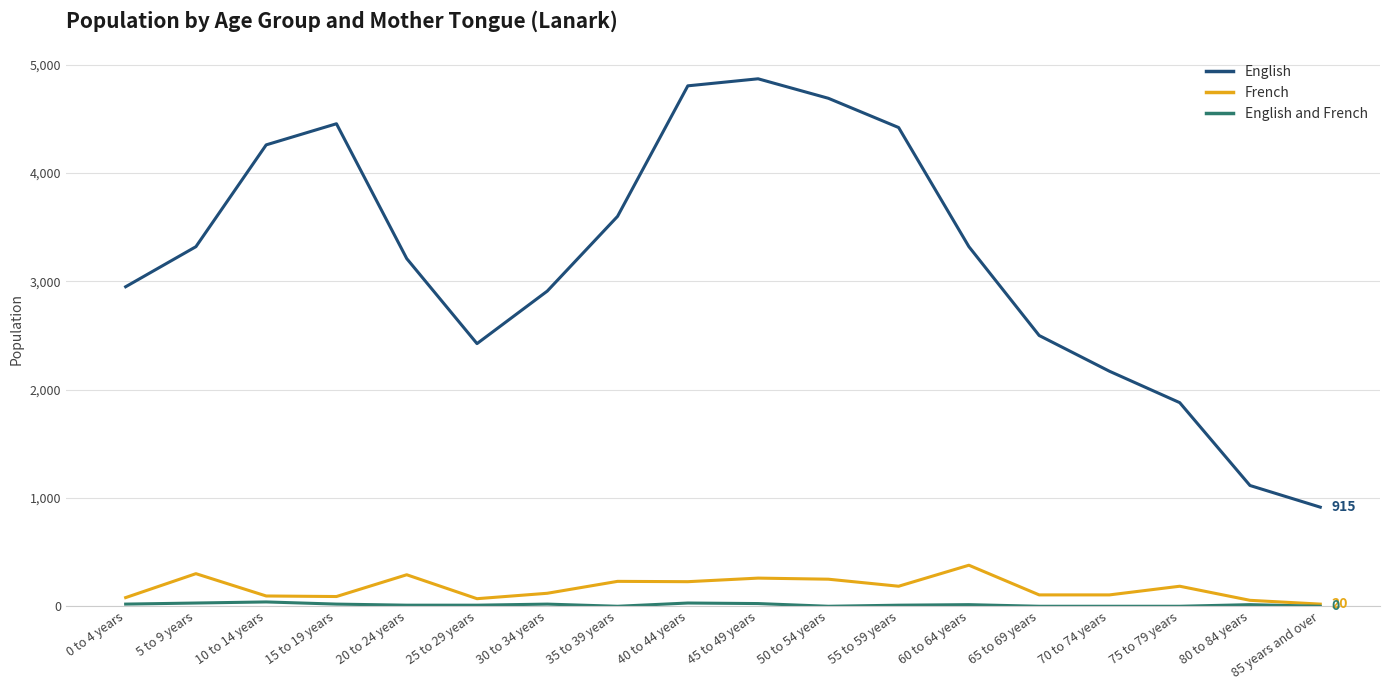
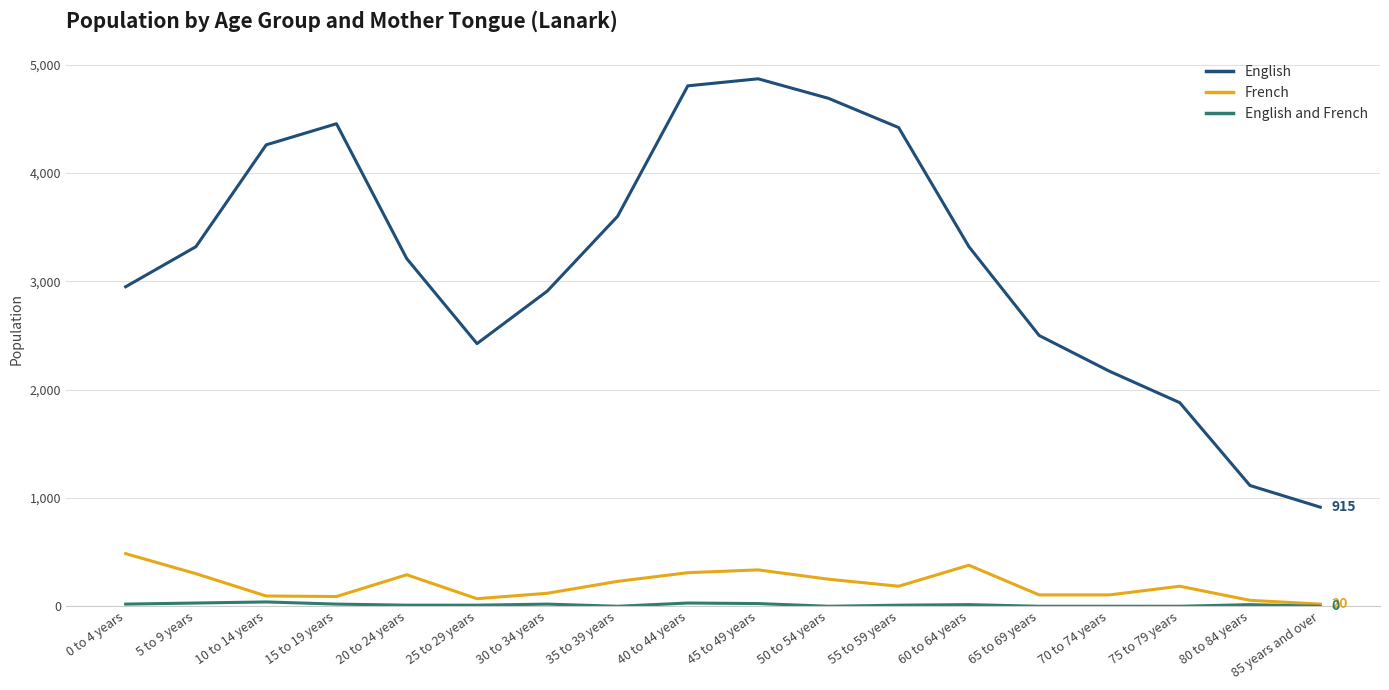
French, 0 to 4 years: 80 -> 490
French, 40 to 44 years: 230 -> 310
French, 45 to 49 years: 260 -> 340
